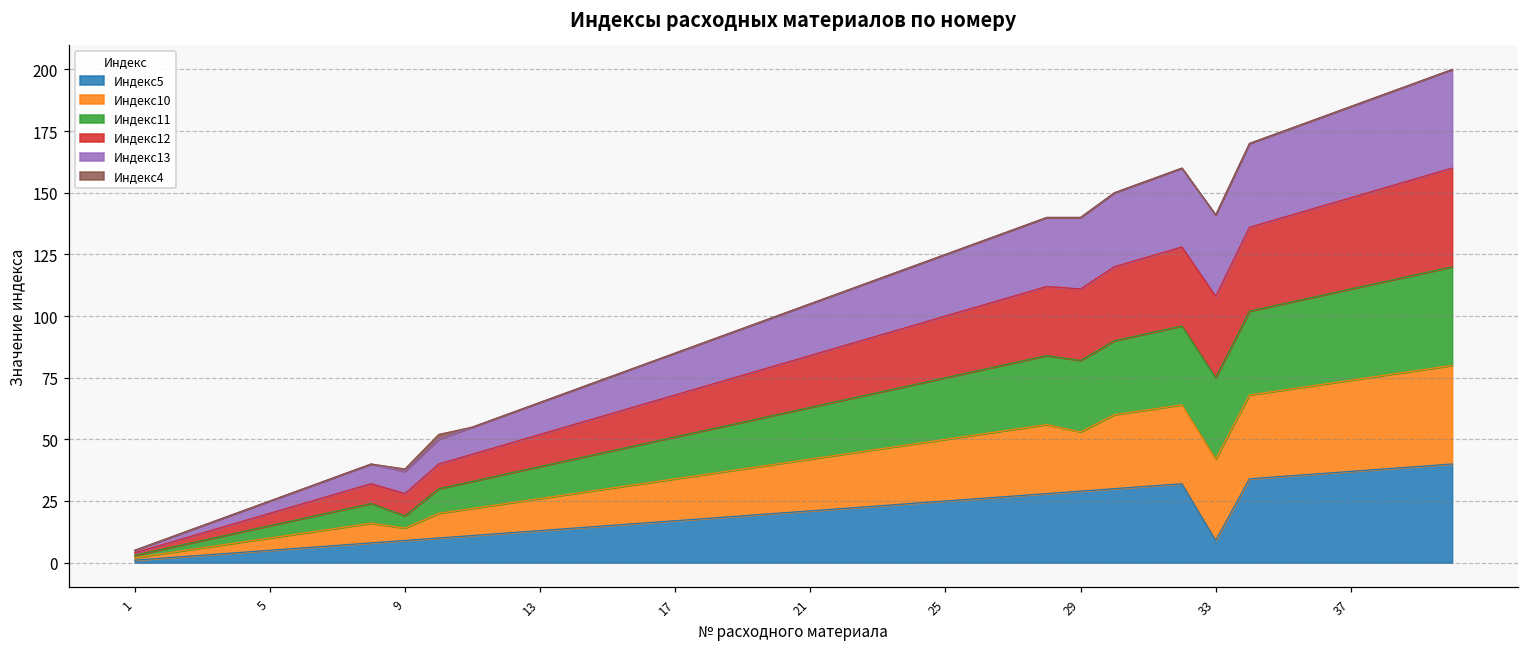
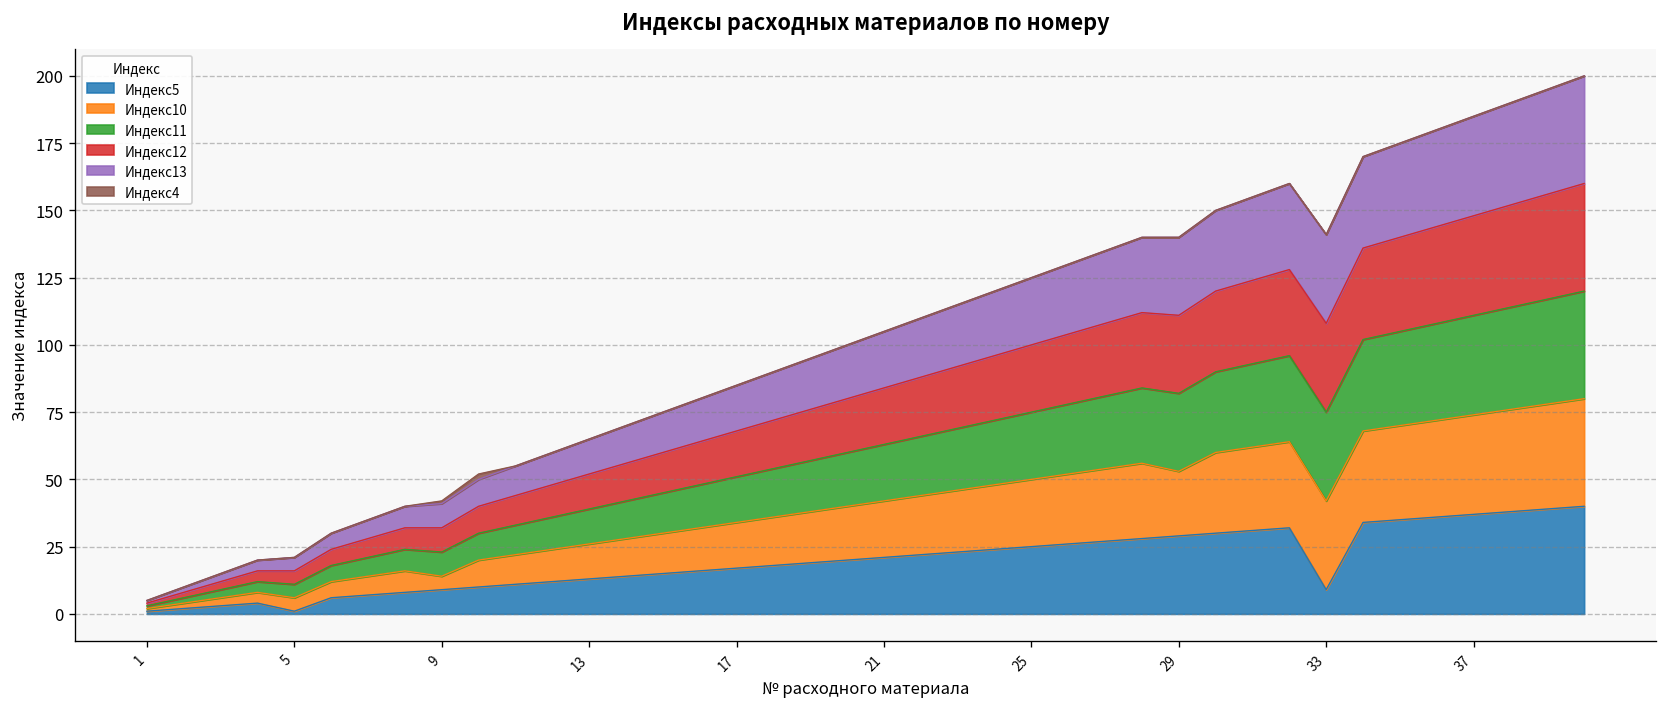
Индекс5, 5: 5 -> 1
Индекс11, 9: 5 -> 9
